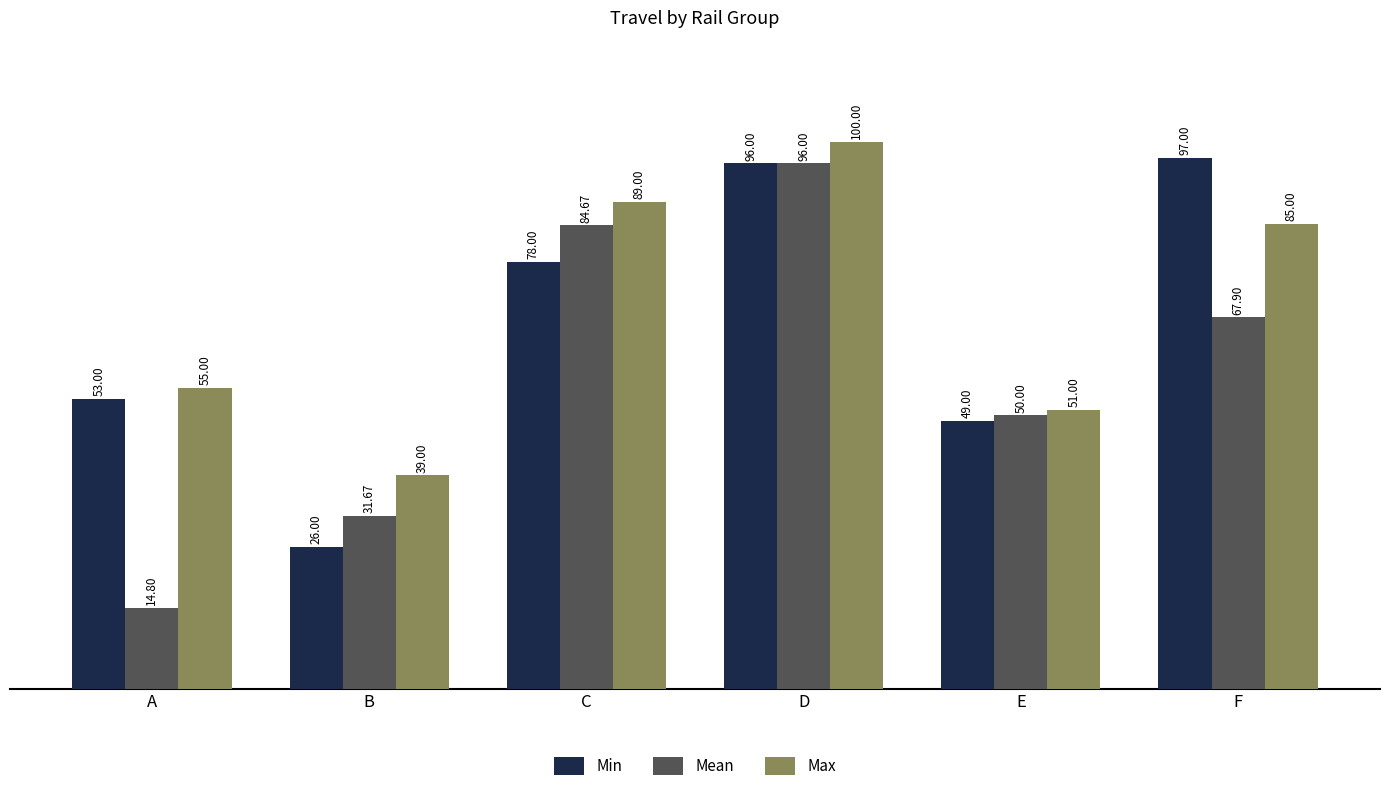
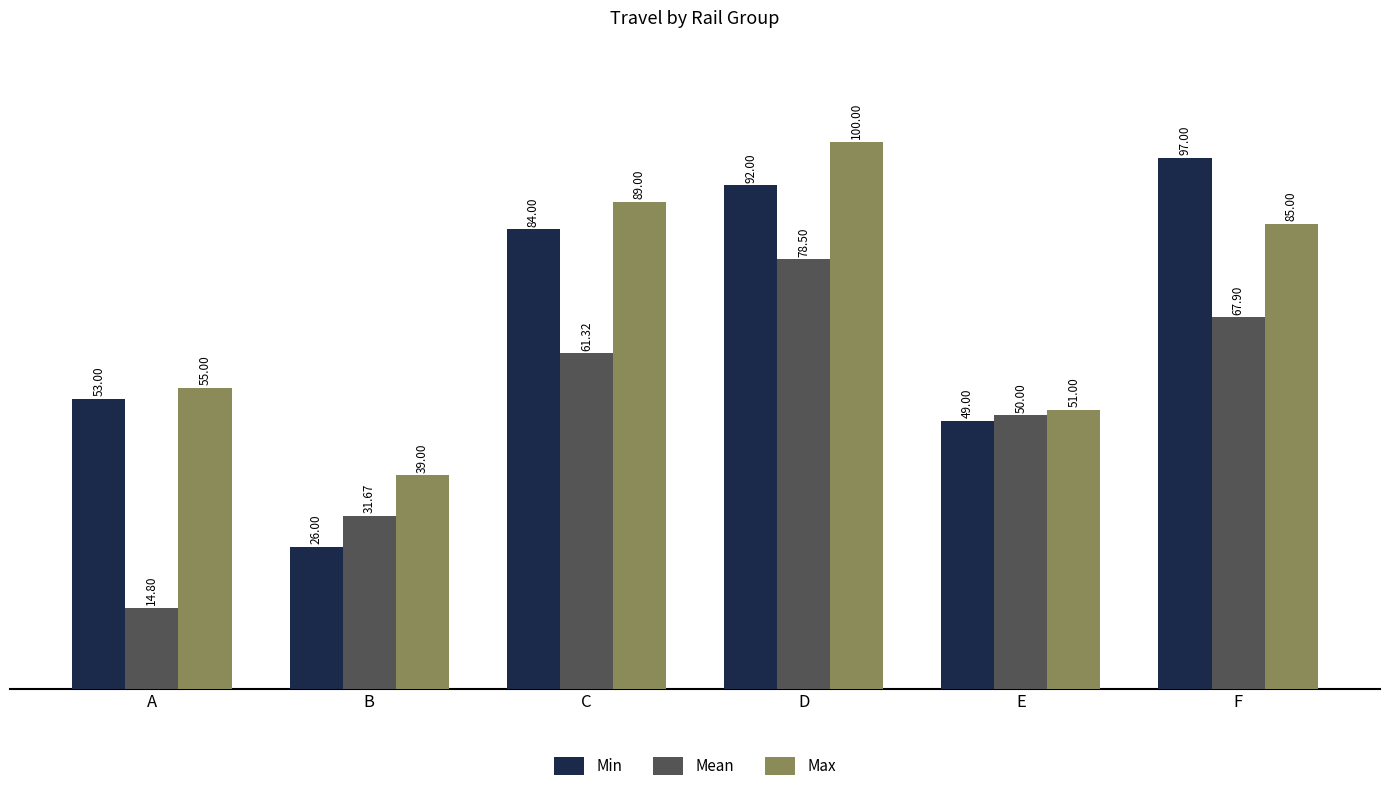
Min, C: 78.00 -> 84.00
Mean, C: 84.67 -> 61.32
Min, D: 96.00 -> 92.00
Mean, D: 96.00 -> 78.50
